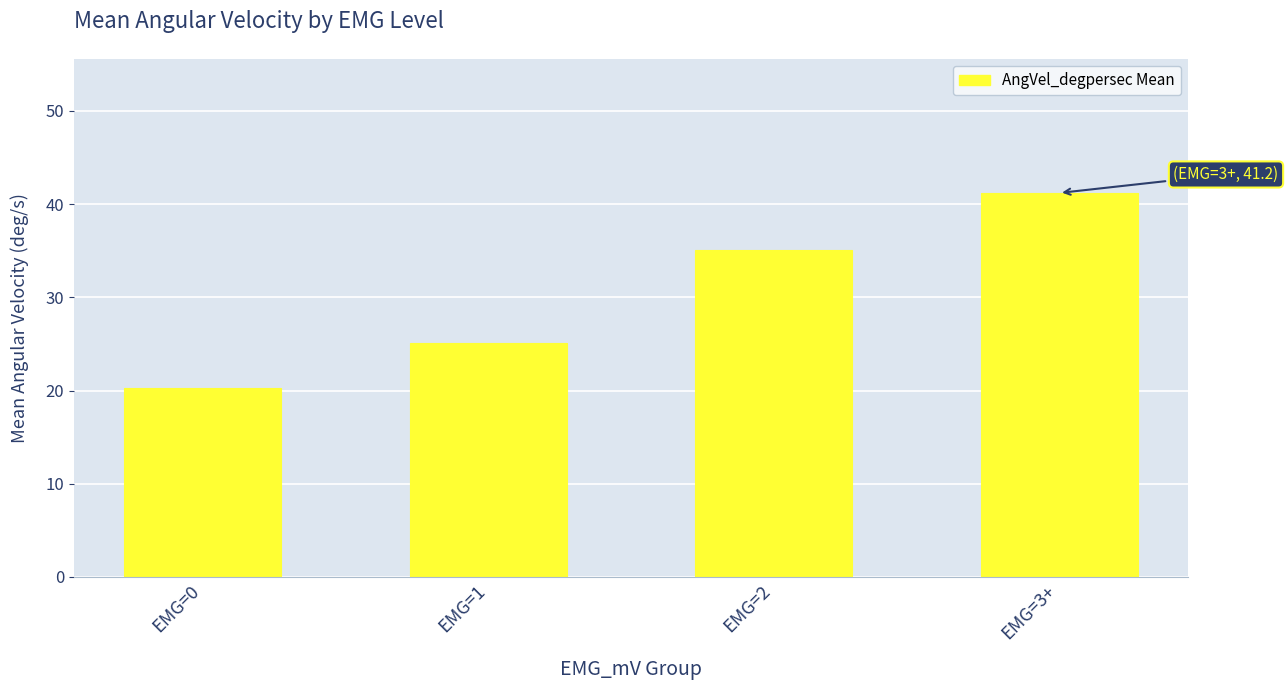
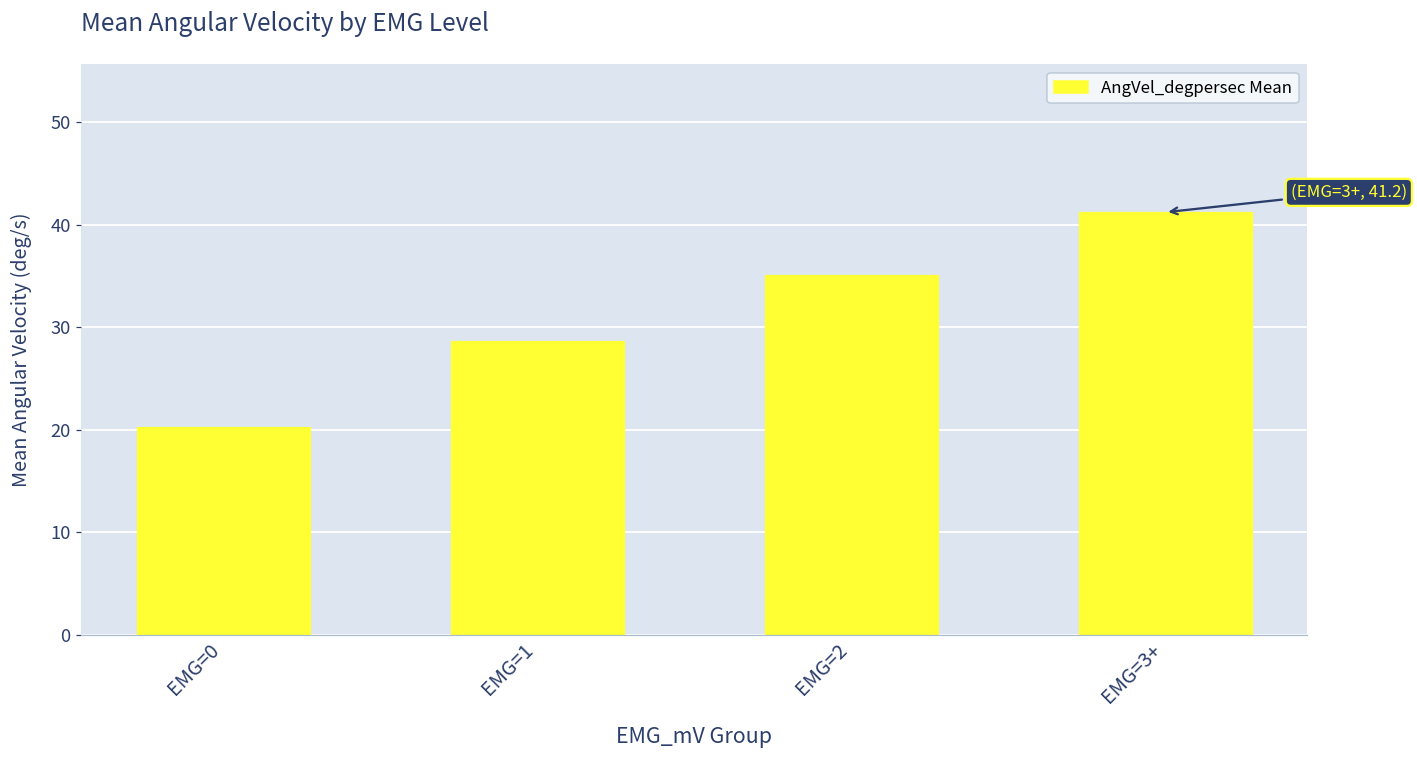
EMG=1: 25 -> 29
